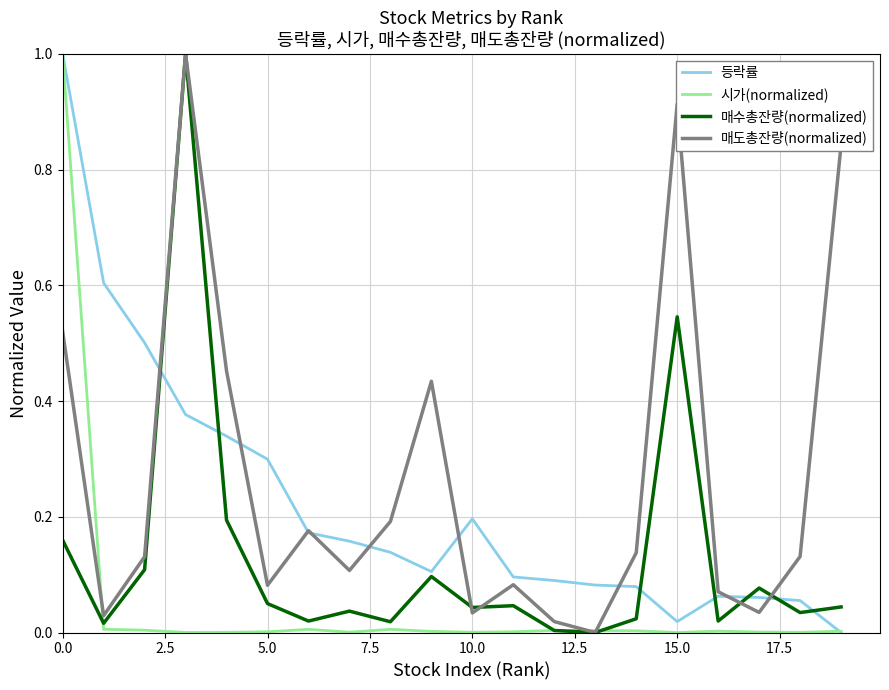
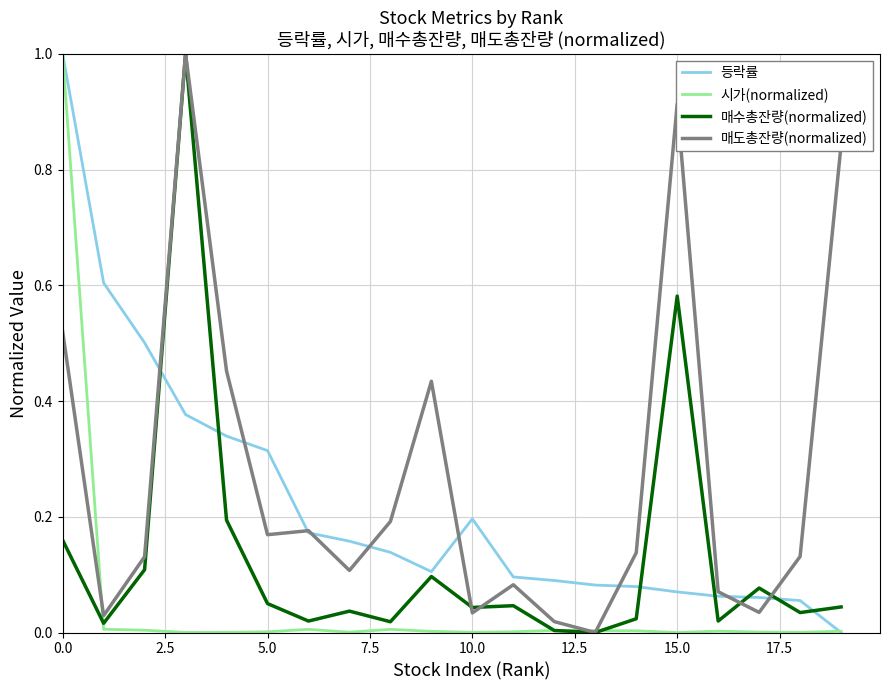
등락률, 5.0: 0.30 -> 0.31
매도총잔량(normalized), 5.0: 0.08 -> 0.17
등락률, 15.0: 0.02 -> 0.07
매수총잔량(normalized), 15.0: 0.55 -> 0.58
